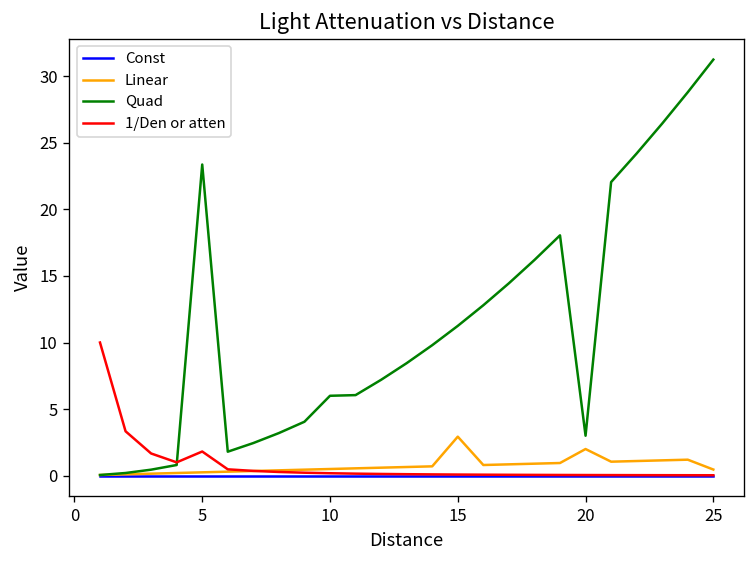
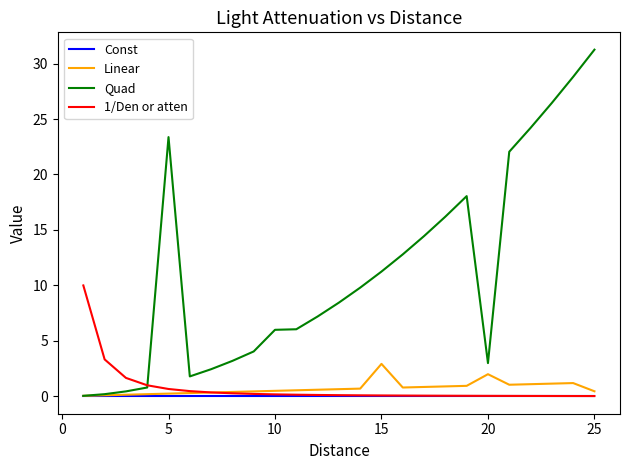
1/Den or atten, 5: 1.8 -> 0.7
